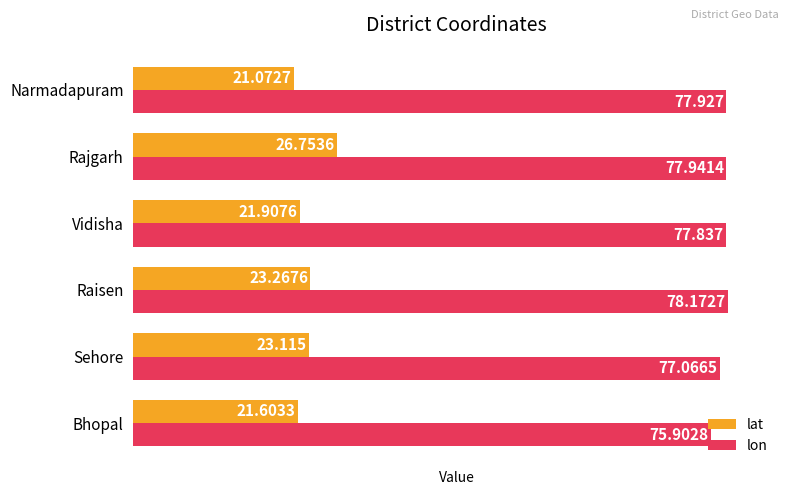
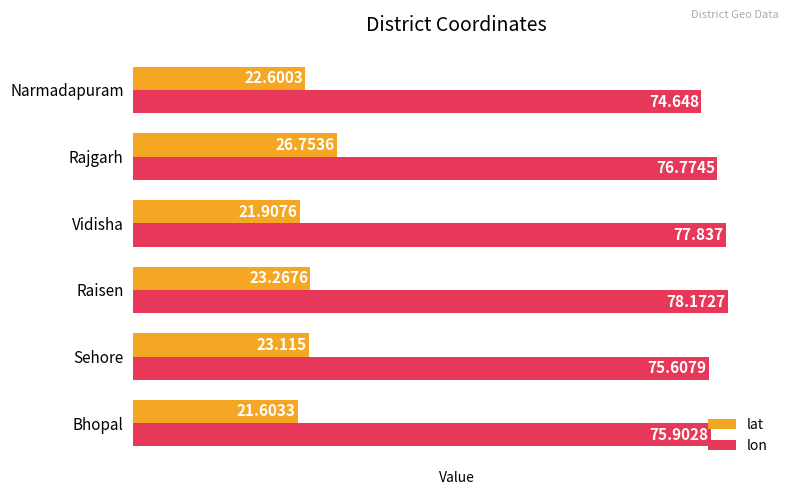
lat, Narmadapuram: 21.0727 -> 22.6003
lon, Narmadapuram: 77.927 -> 74.648
lon, Rajgarh: 77.9414 -> 76.7745
lon, Sehore: 77.0665 -> 75.6079
